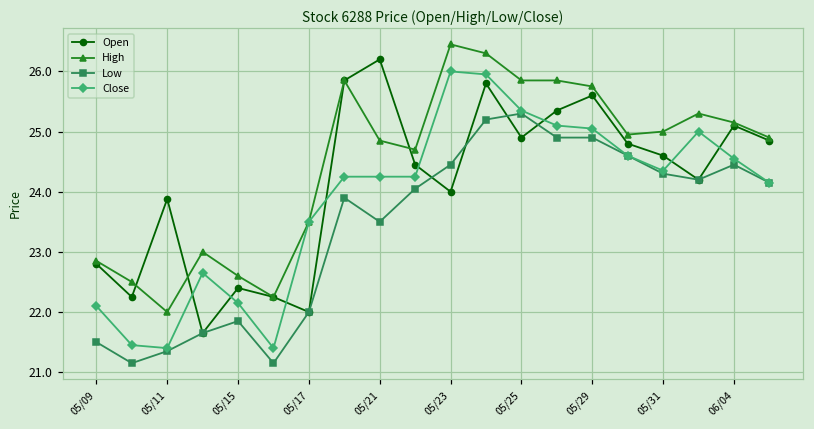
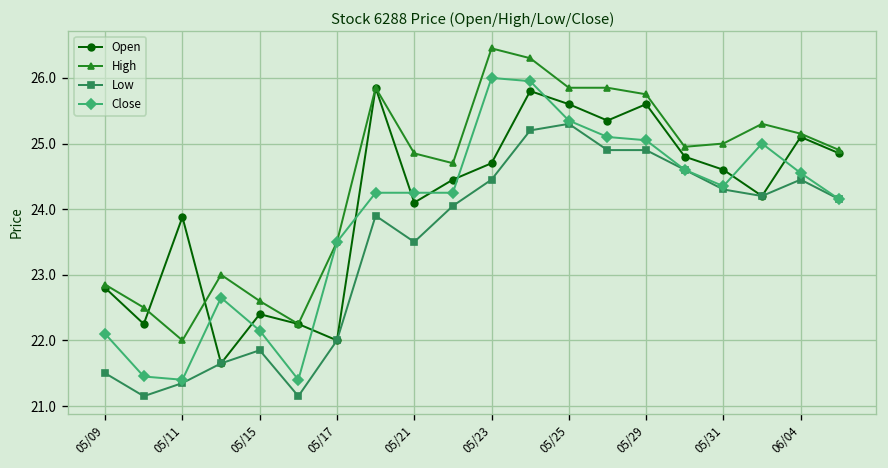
Open, 05/21: 26.2 -> 24.1
Open, 05/23: 24.0 -> 24.7
Open, 05/25: 24.9 -> 25.6
